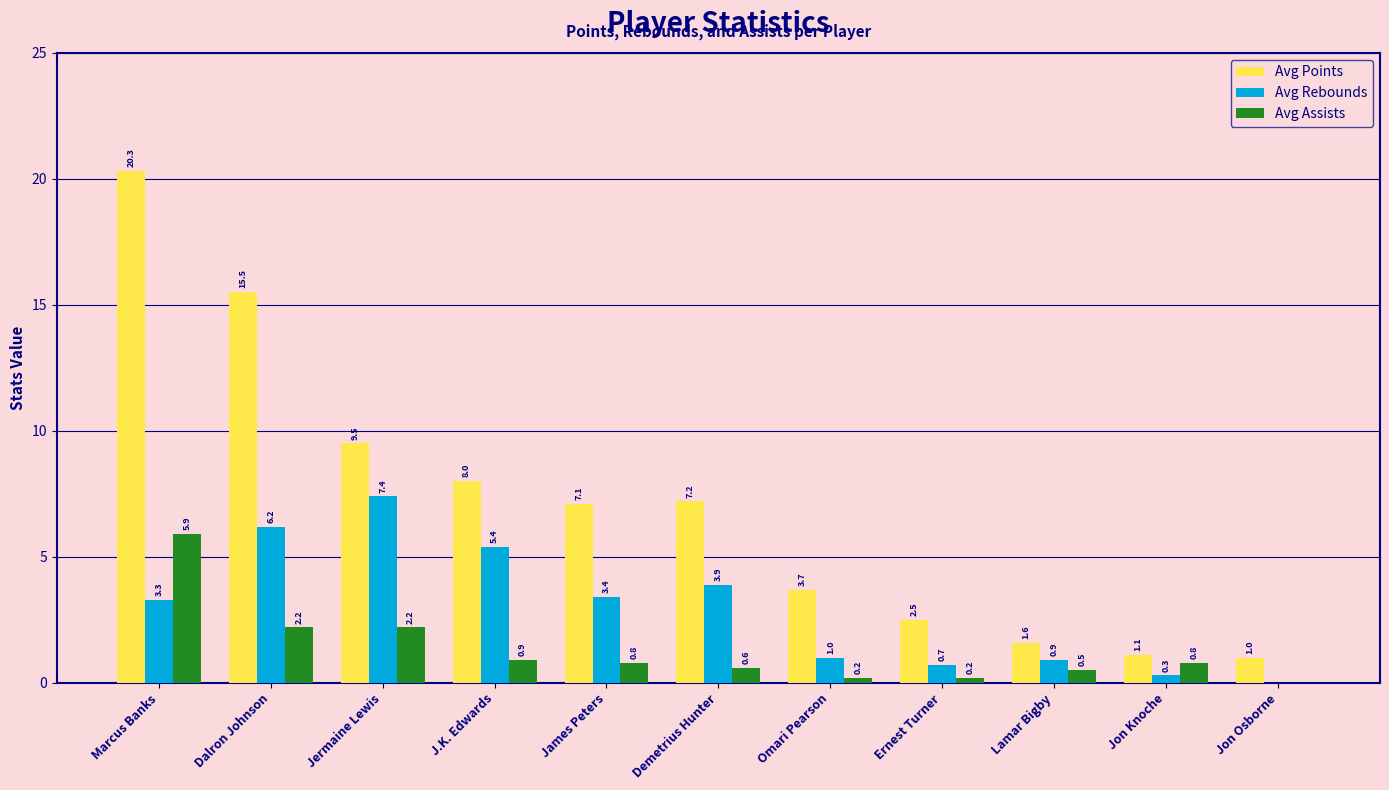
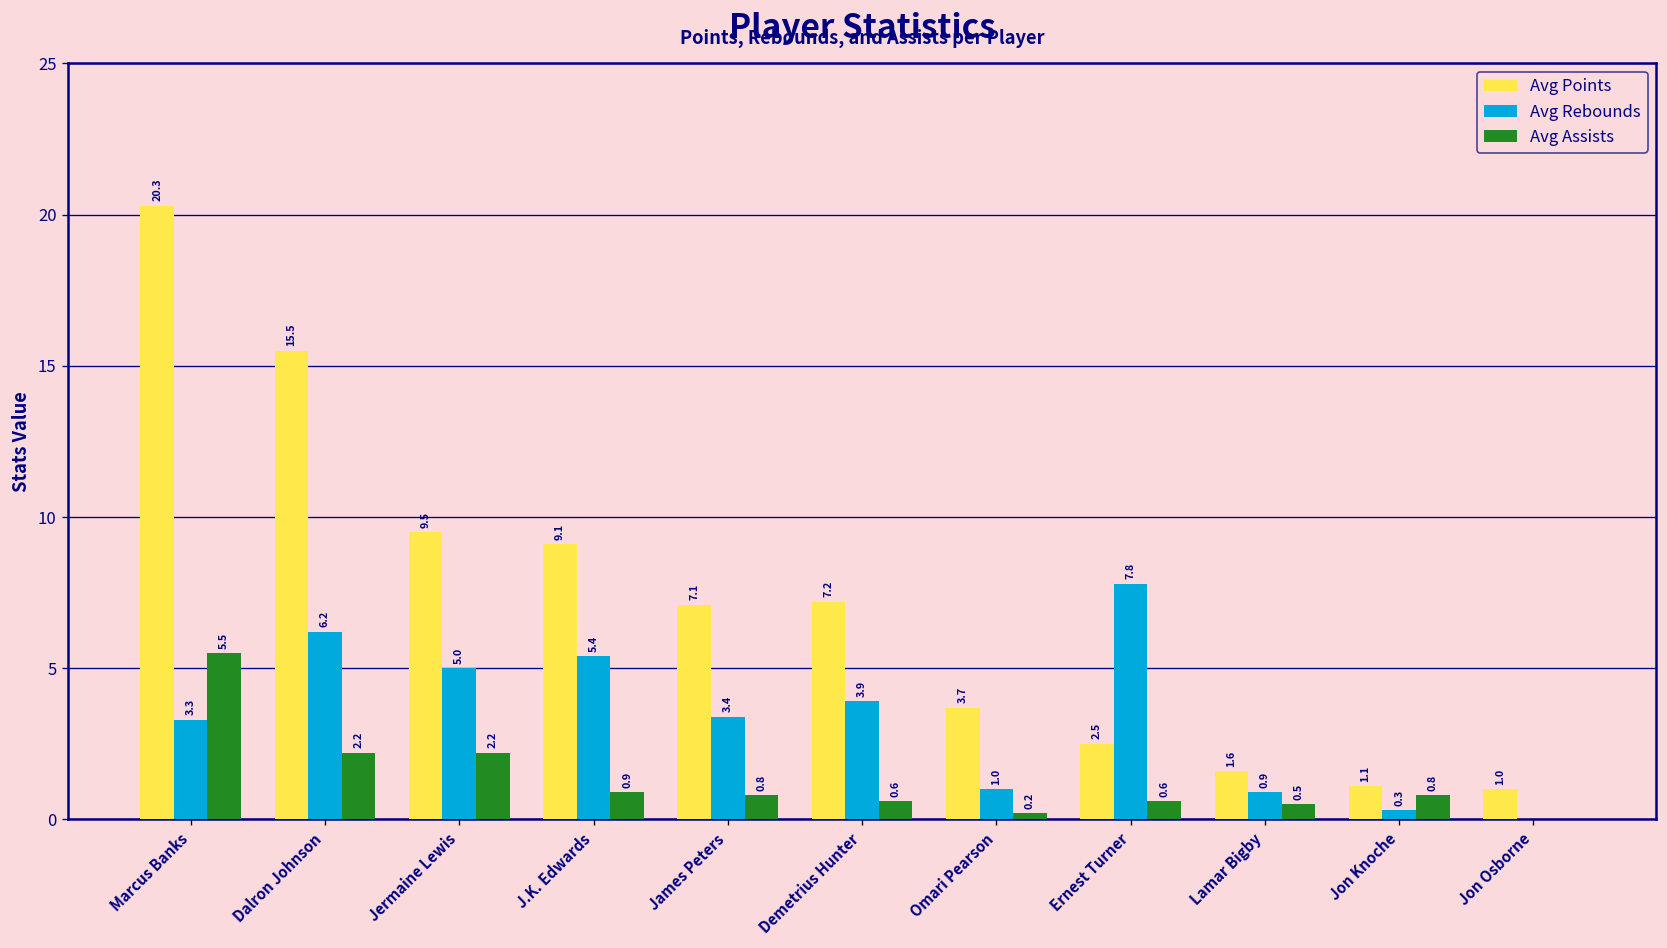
Avg Assists, Marcus Banks: 5.9 -> 5.5
Avg Rebounds, Jermaine Lewis: 7.4 -> 5.0
Avg Points, J.K. Edwards: 8.0 -> 9.1
Avg Rebounds, Ernest Turner: 0.7 -> 7.8
Avg Assists, Ernest Turner: 0.2 -> 0.6
